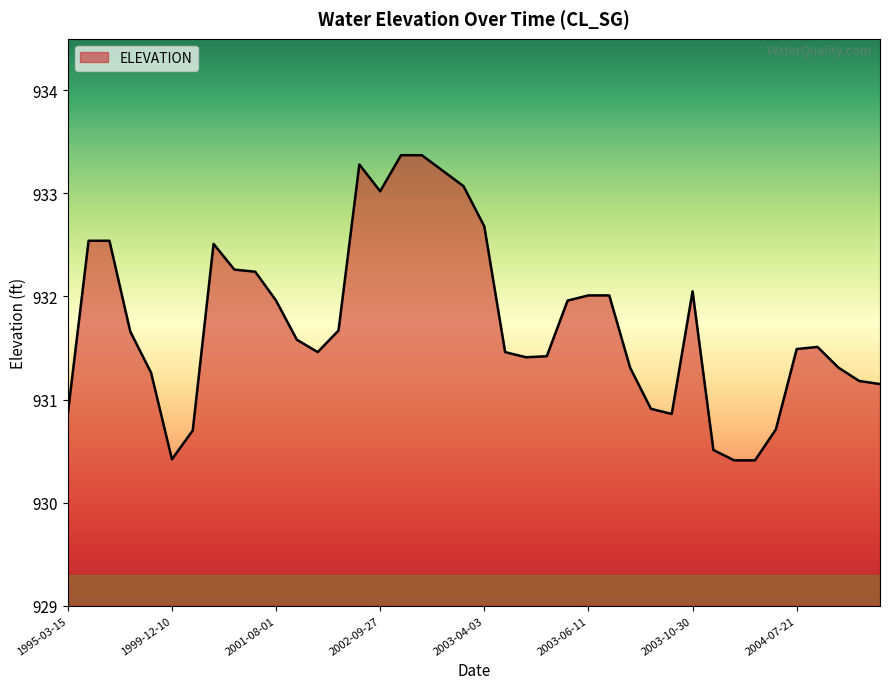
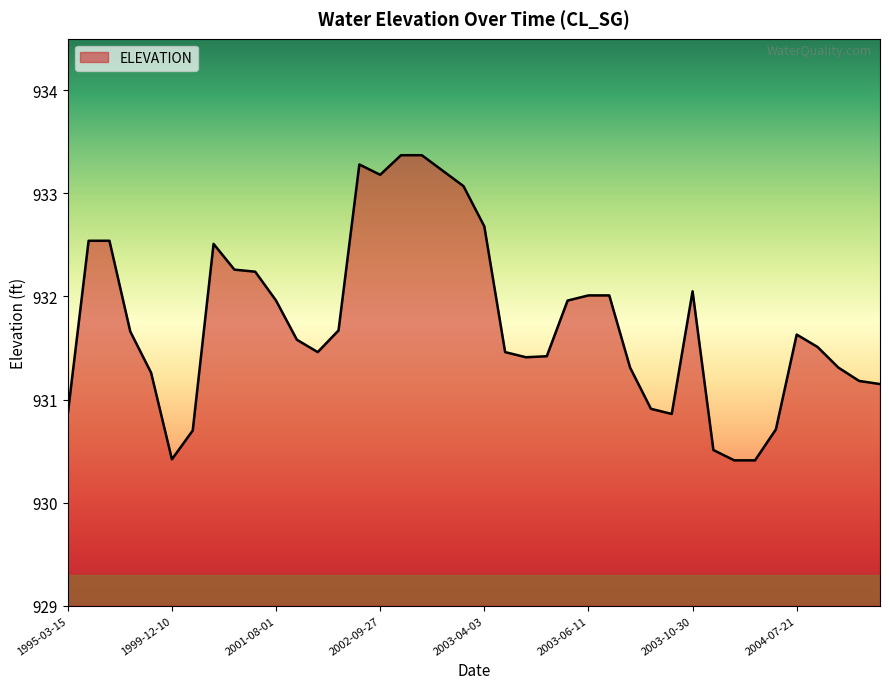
2002-09-27: 933.02 -> 933.18
2004-07-21: 931.49 -> 931.63
